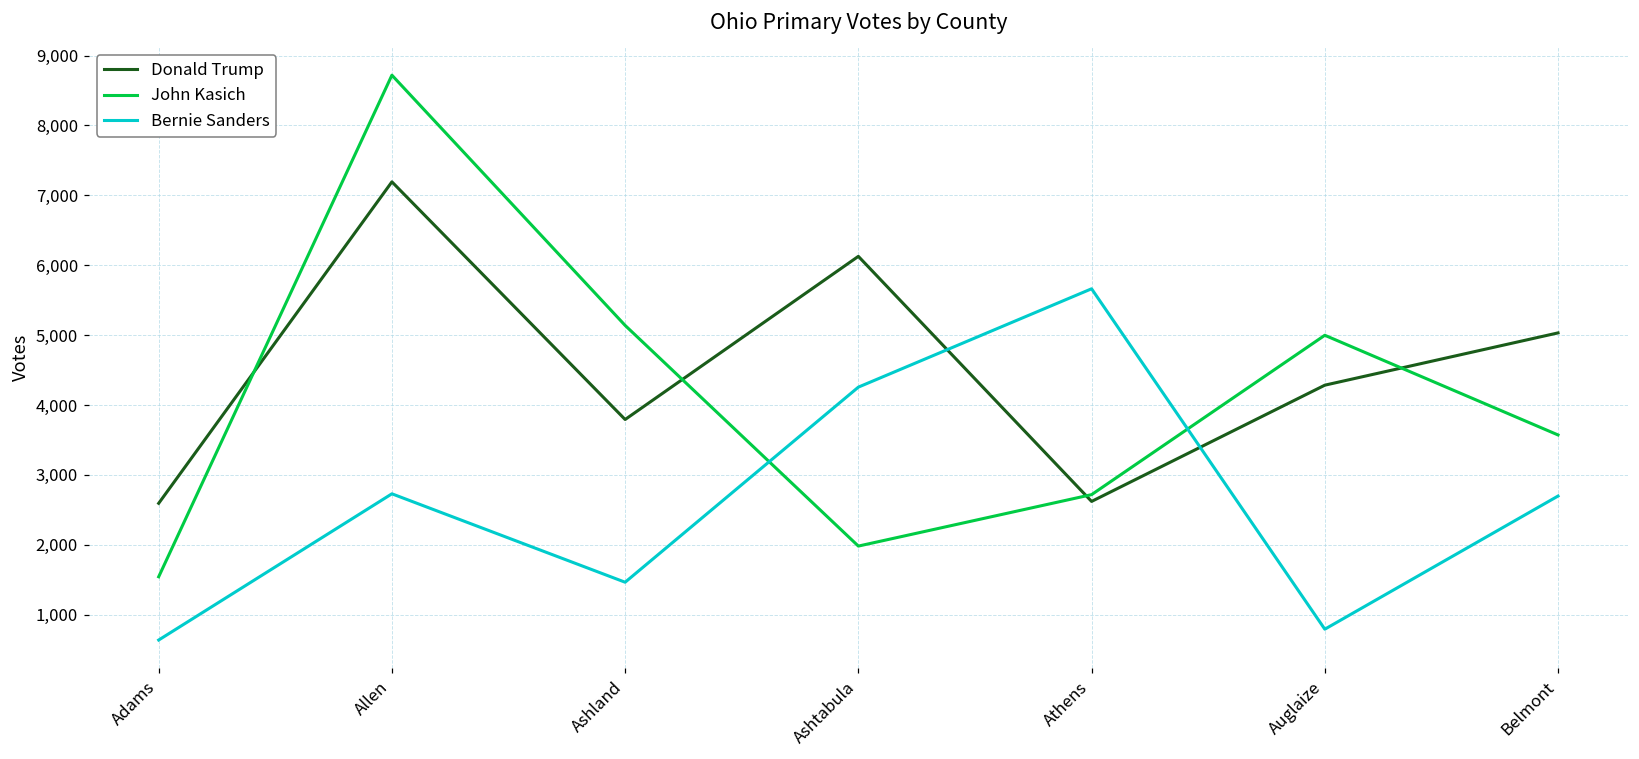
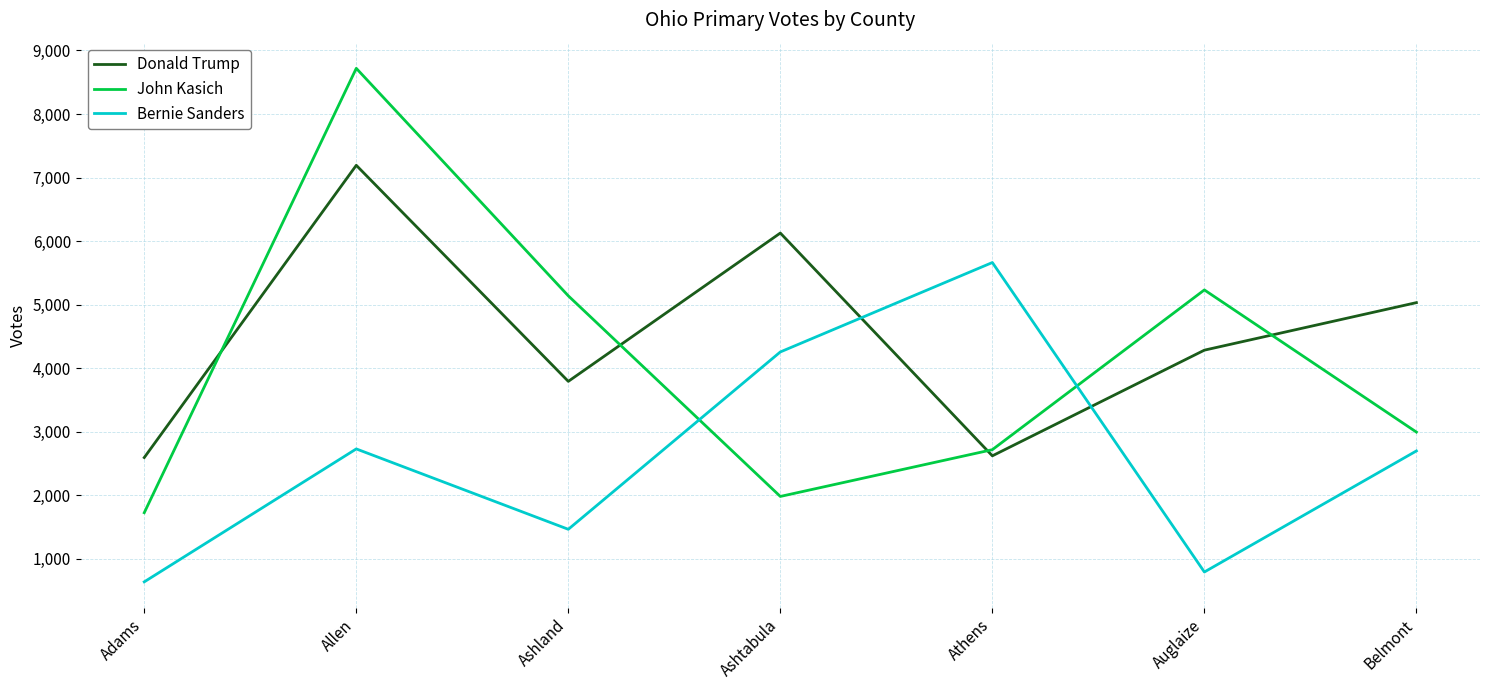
John Kasich, Adams: 1,500 -> 1,700
John Kasich, Auglaize: 5,000 -> 5,200
John Kasich, Belmont: 3,600 -> 3,000
